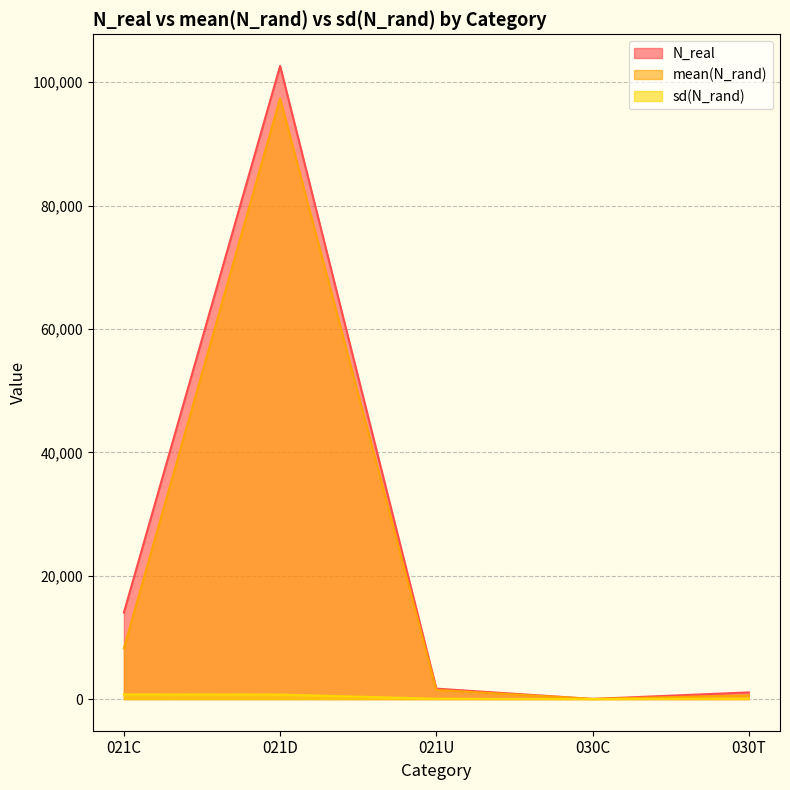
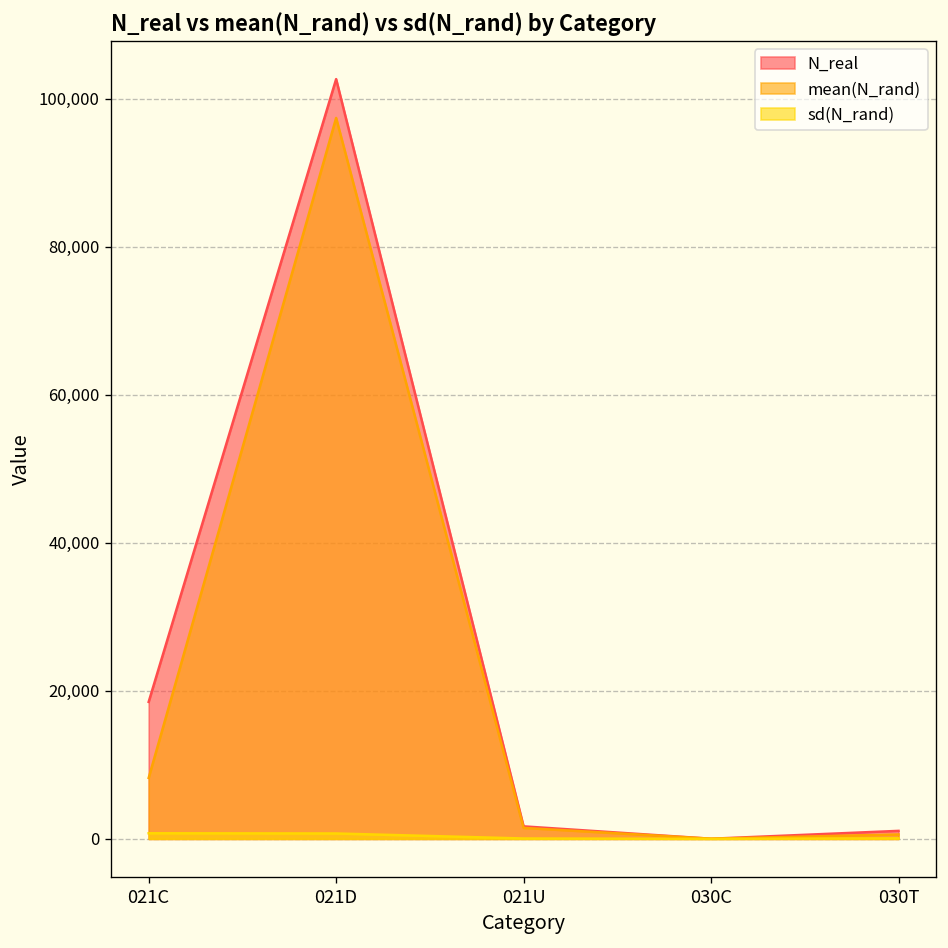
N_real, 021C: 14,000 -> 19,000
